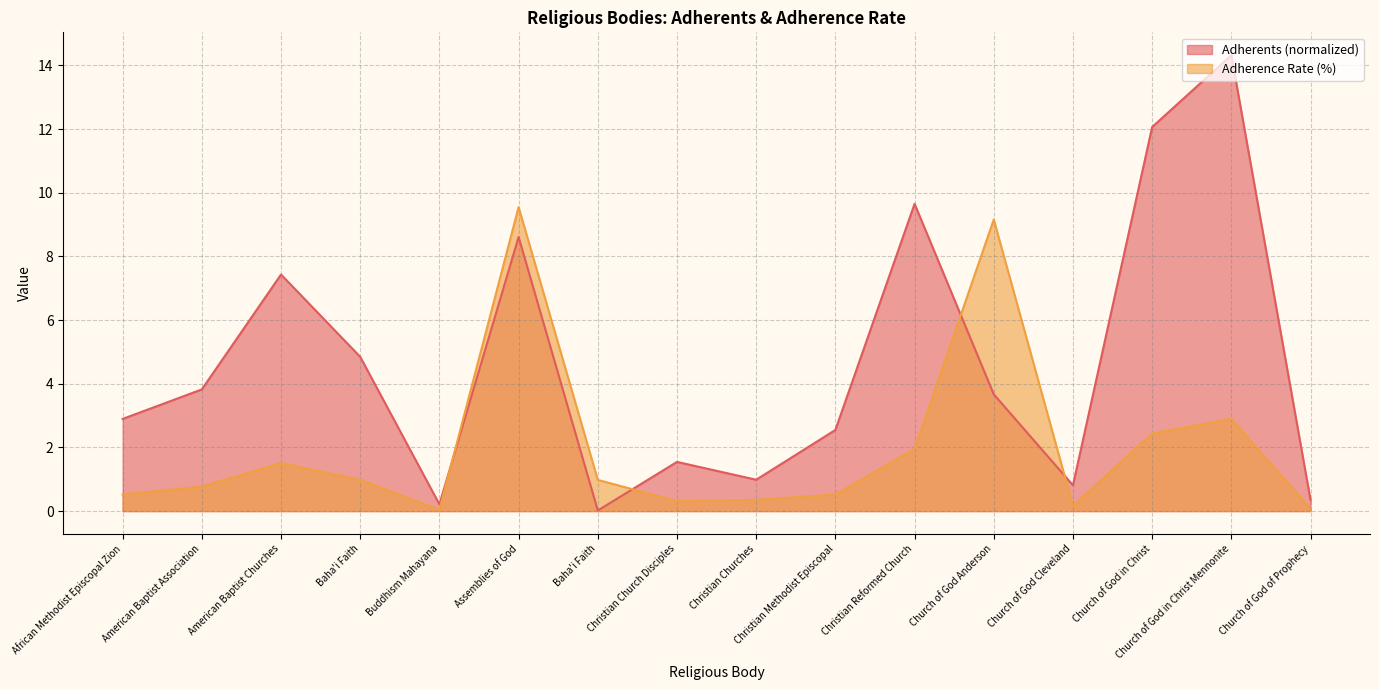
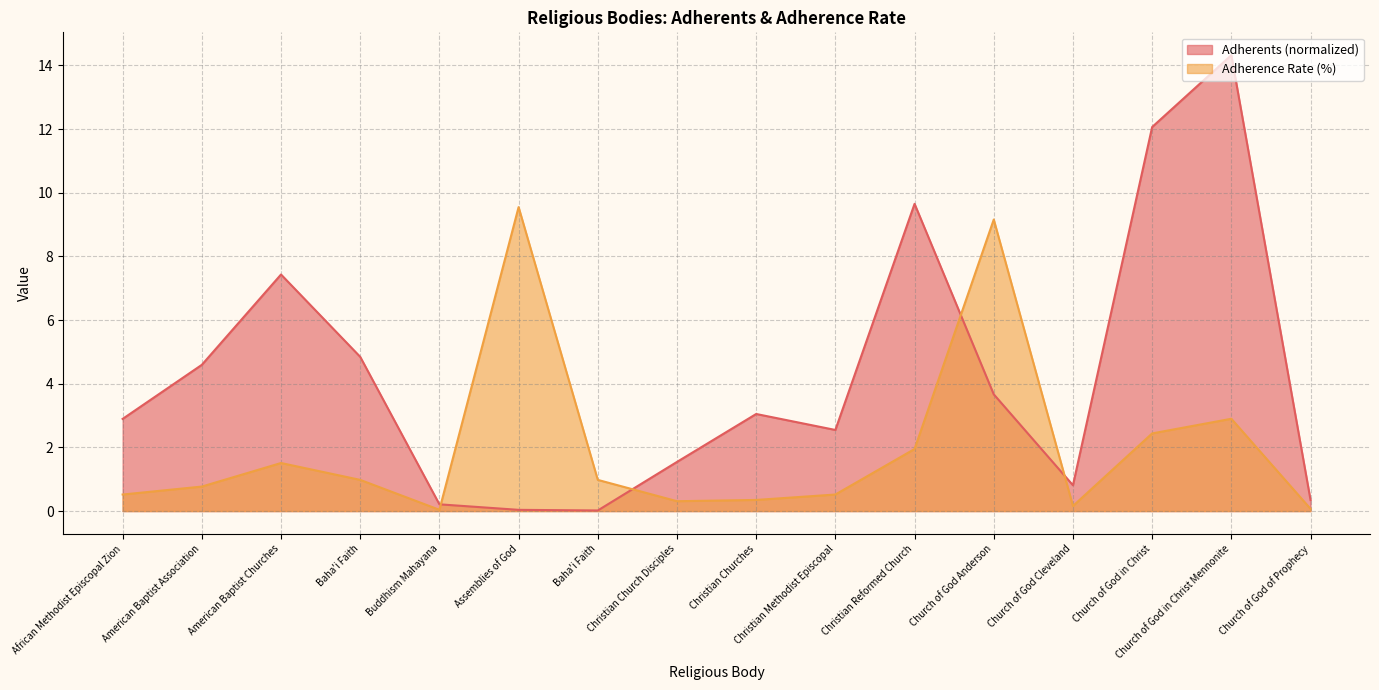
Adherents (normalized), American Baptist Association: 3.8 -> 4.6
Adherents (normalized), Assemblies of God: 8.6 -> 0.0
Adherents (normalized), Christian Churches: 1.0 -> 3.1
